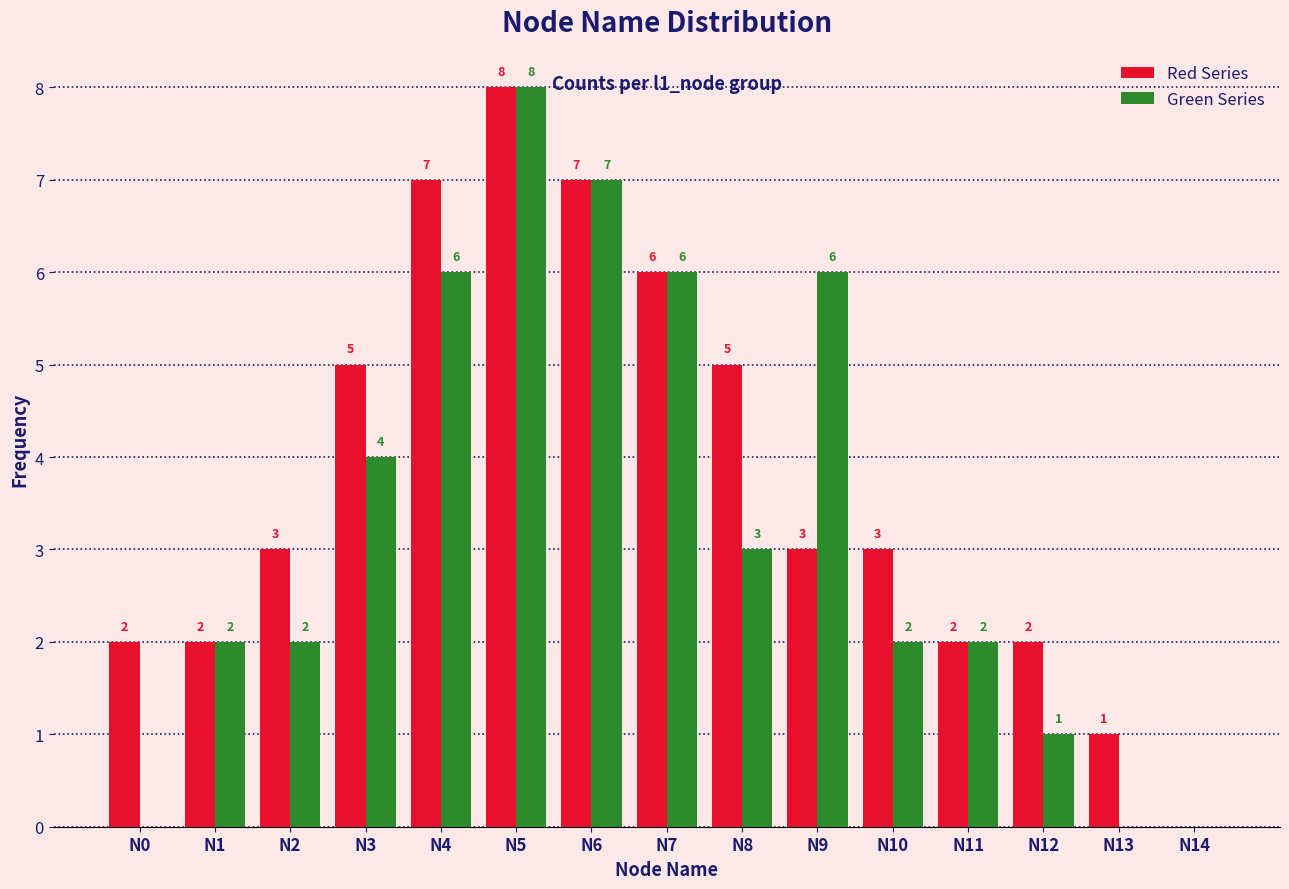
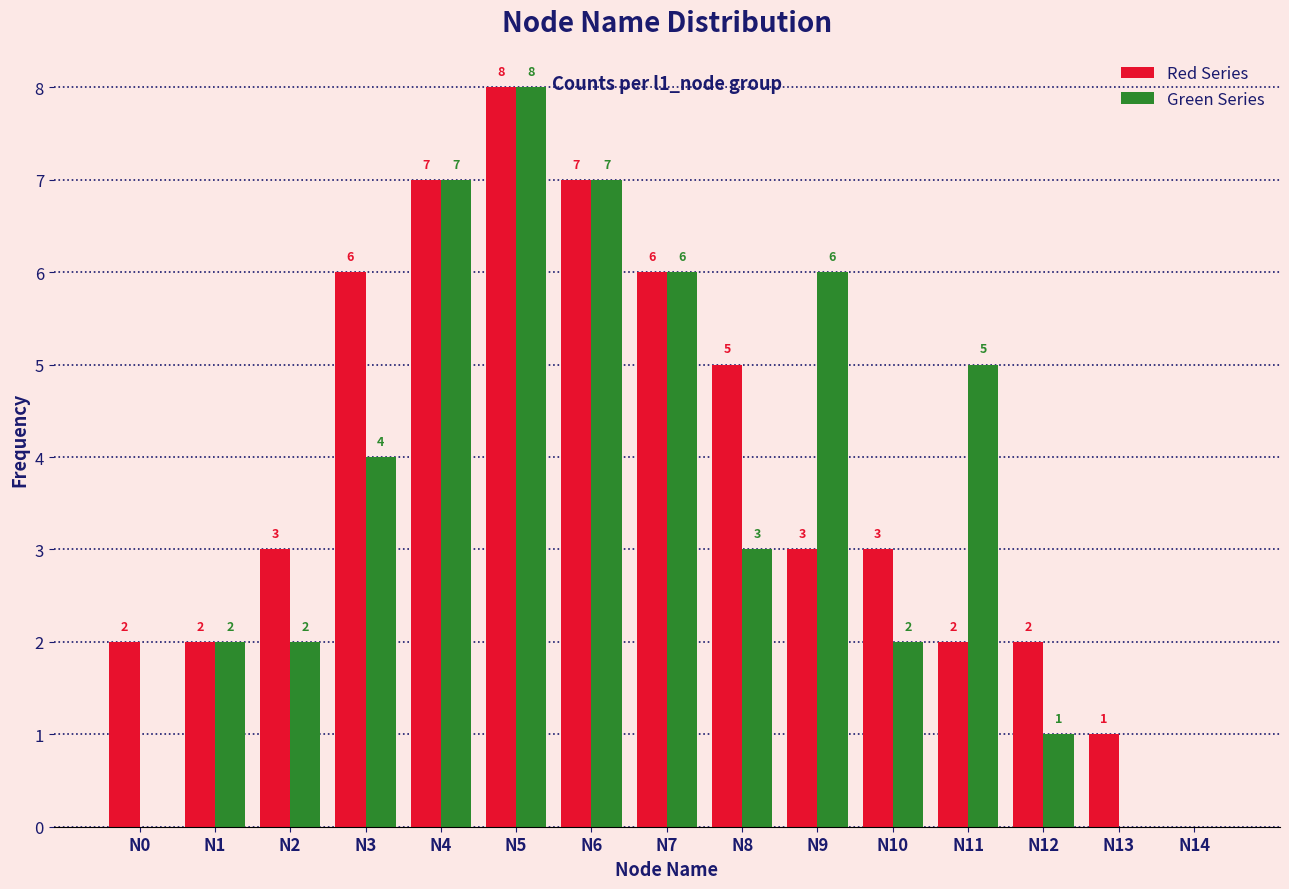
Red Series, N3: 5 -> 6
Green Series, N4: 6 -> 7
Green Series, N11: 2 -> 5
